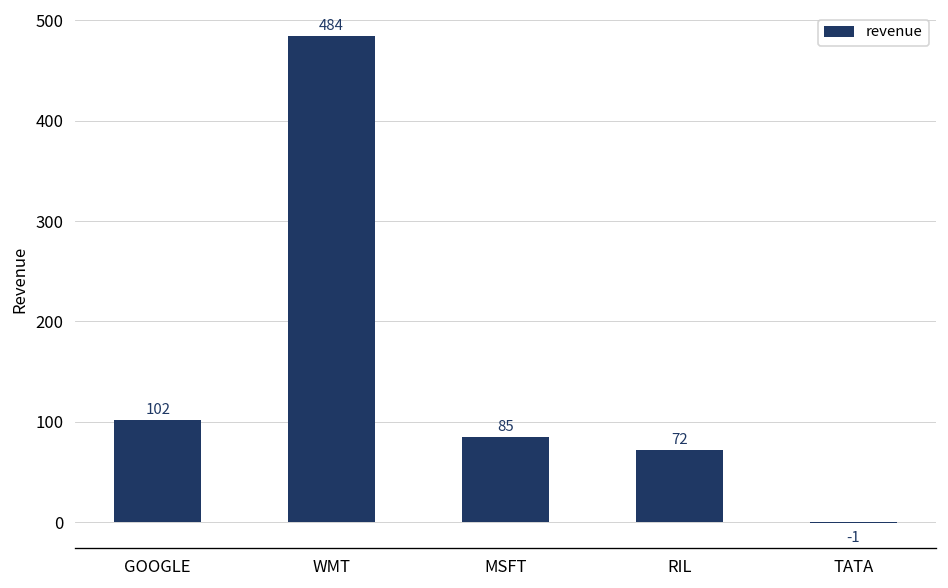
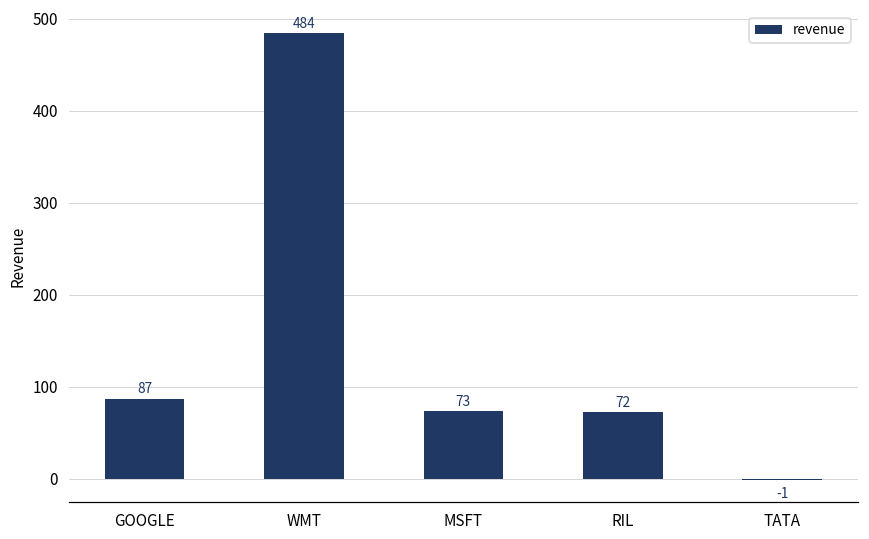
GOOGLE: 102 -> 87
MSFT: 85 -> 73
